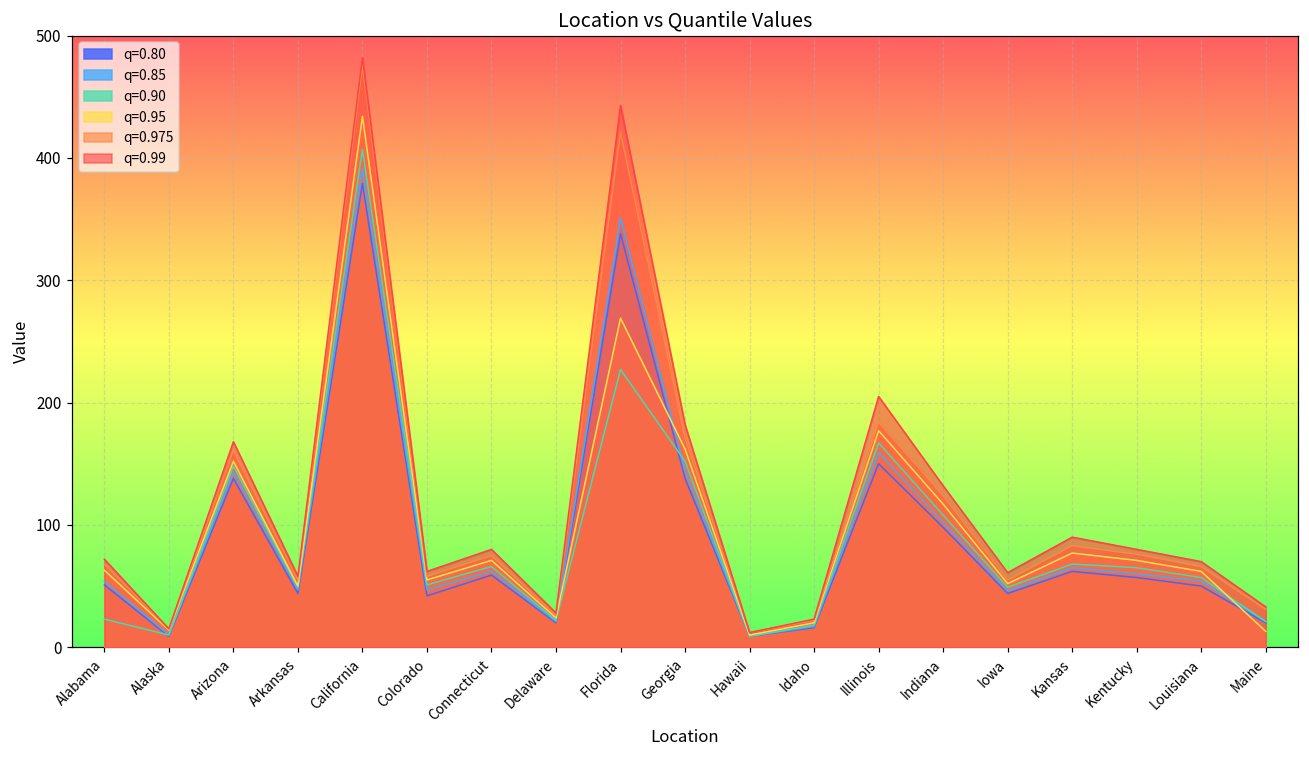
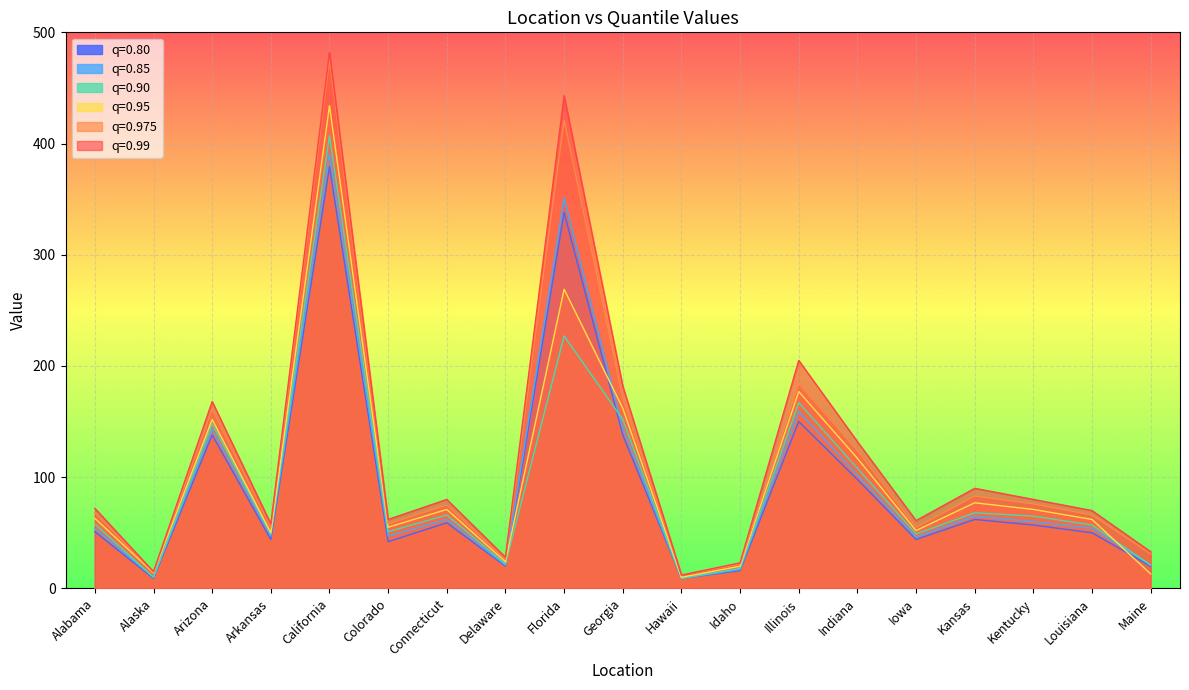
q=0.90, Alabama: 23 -> 58
